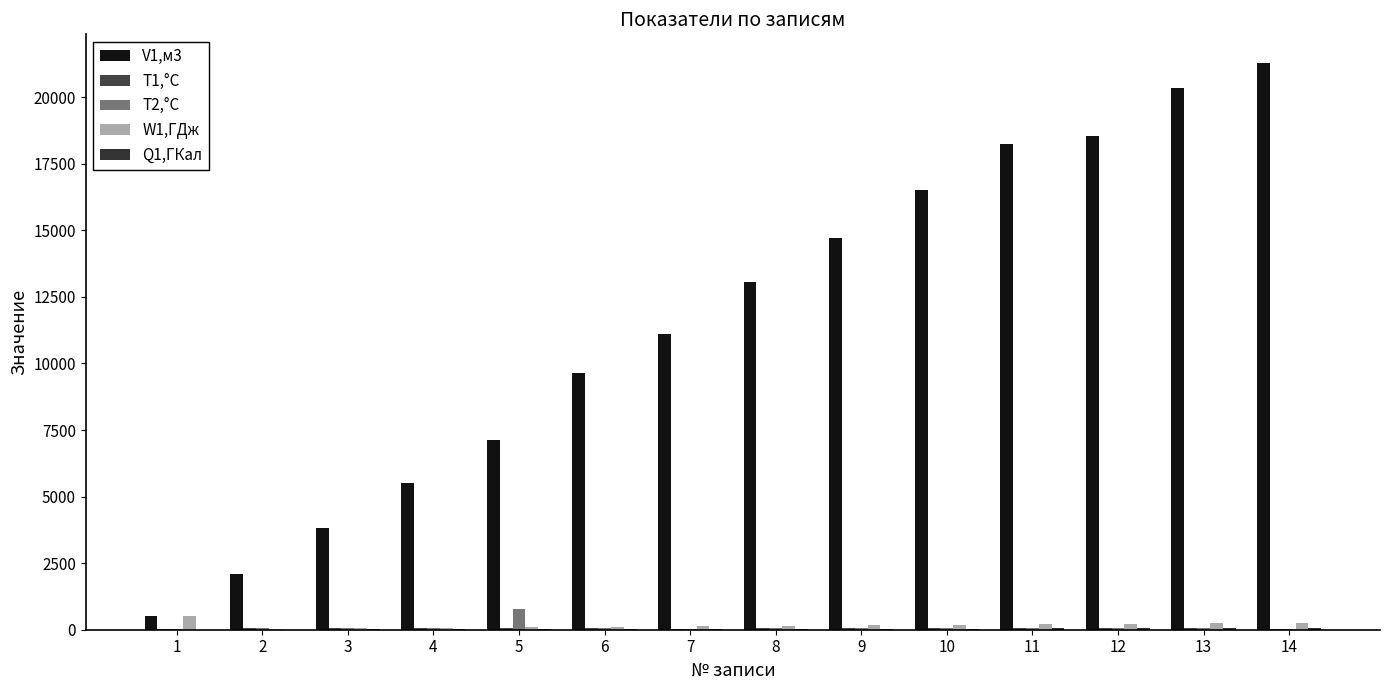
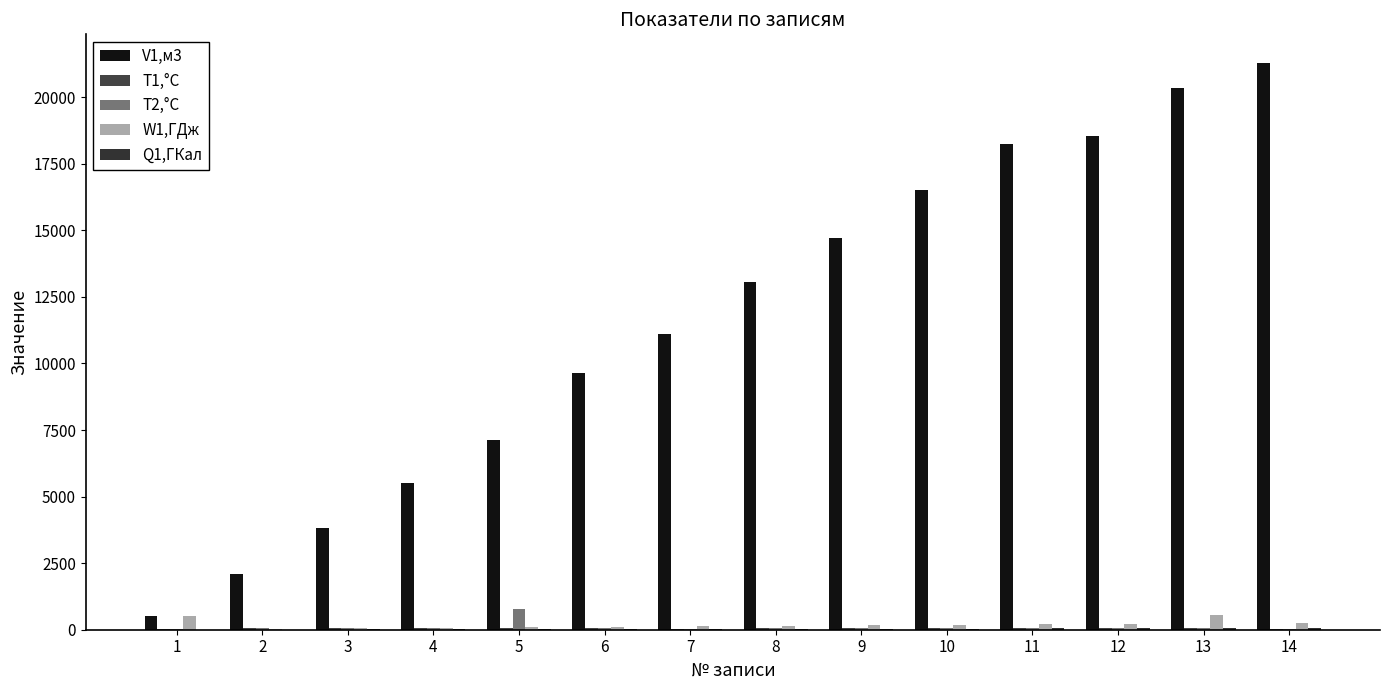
W1,ГДж, 13: 200 -> 500
